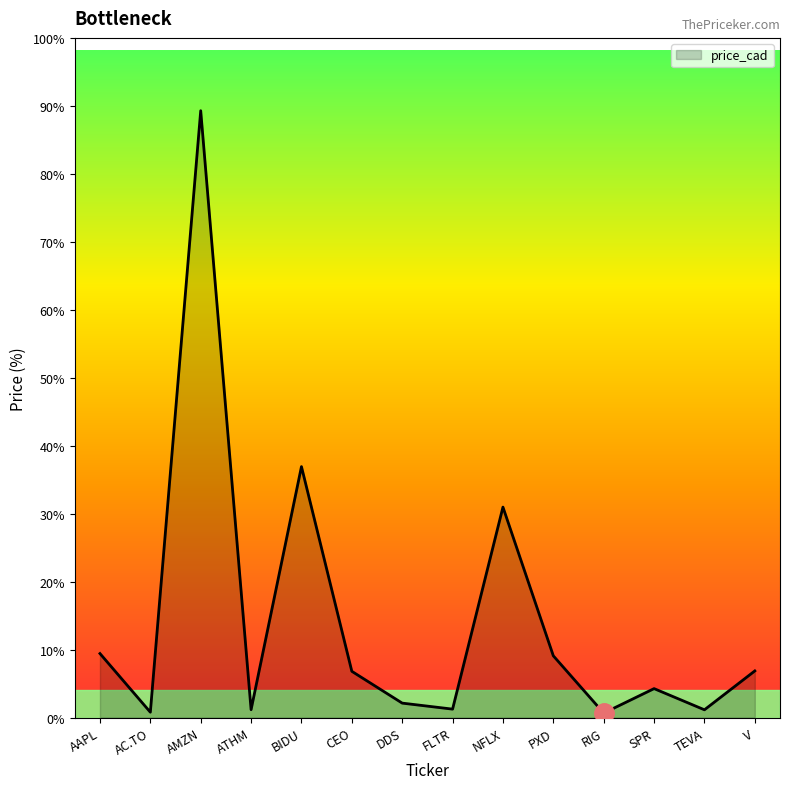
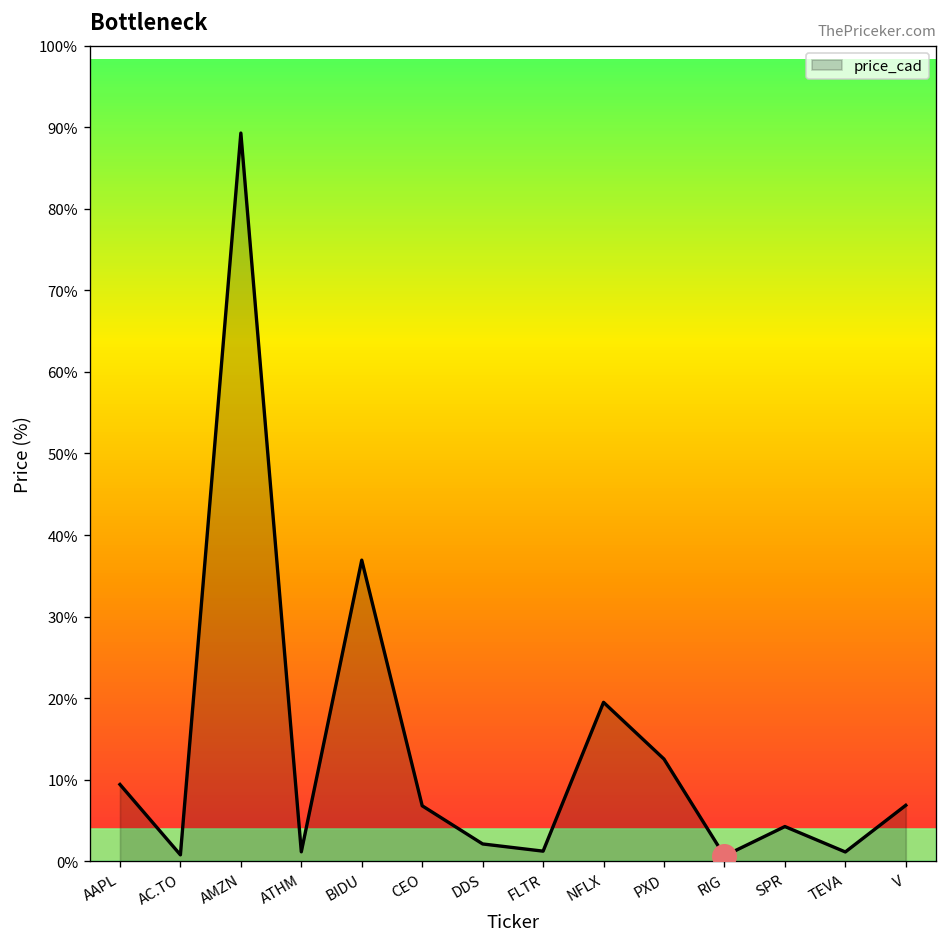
price_cad, NFLX: 31% -> 19%
price_cad, PXD: 9% -> 13%
